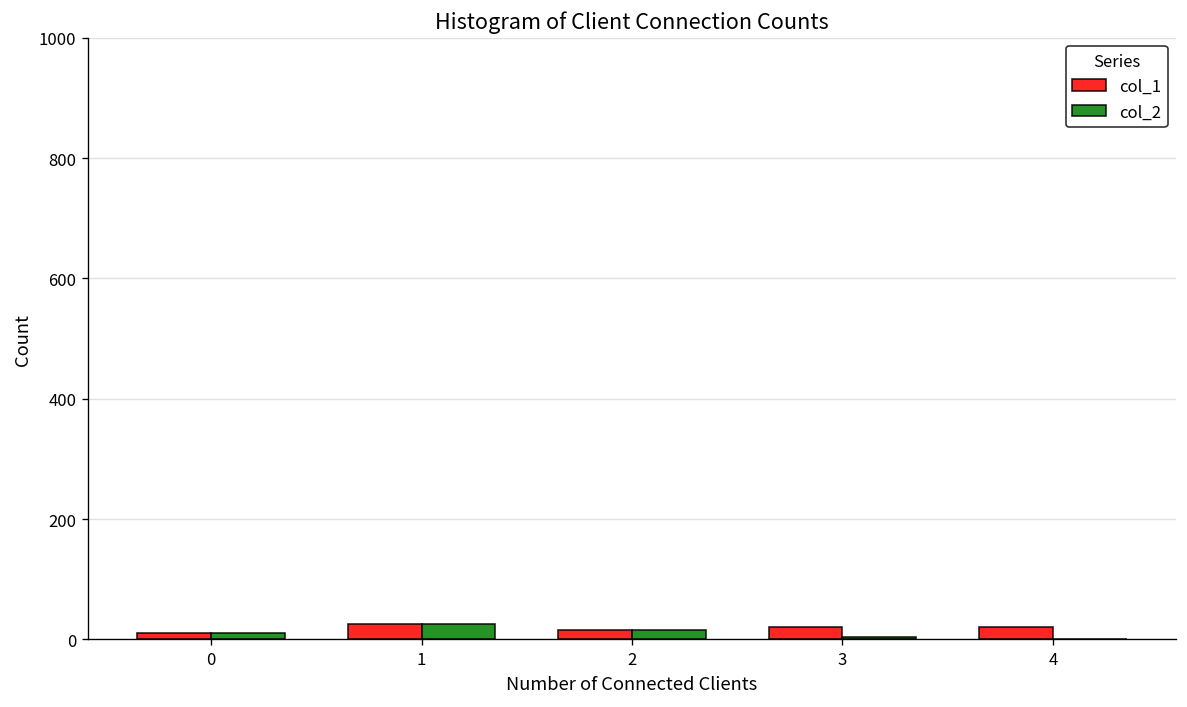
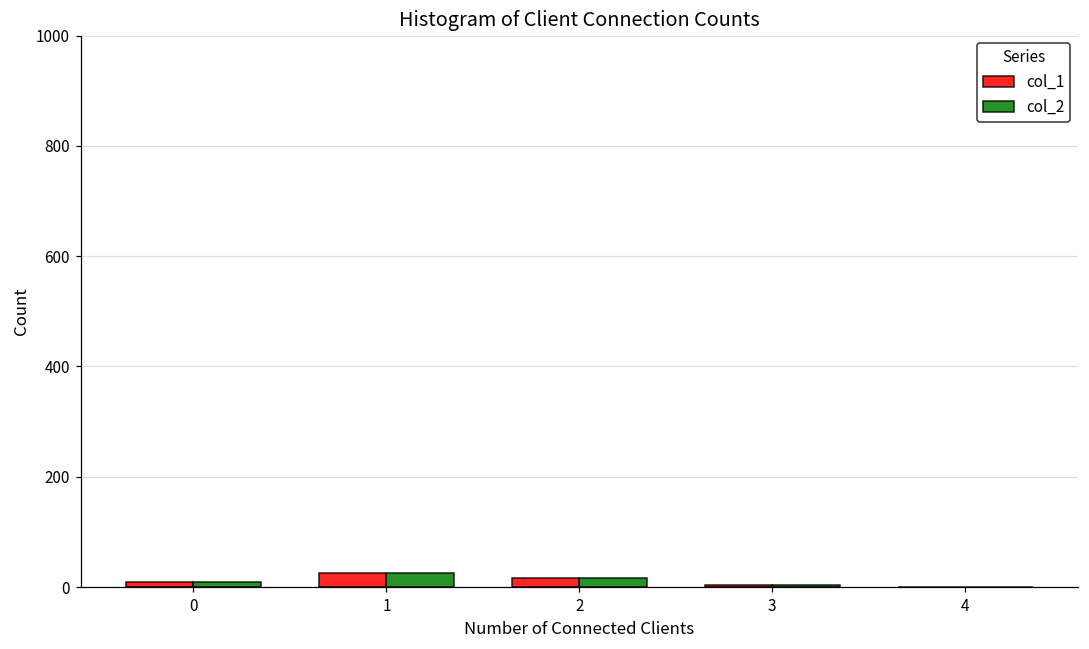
col_1, 3: 20 -> 0
col_1, 4: 20 -> 0
